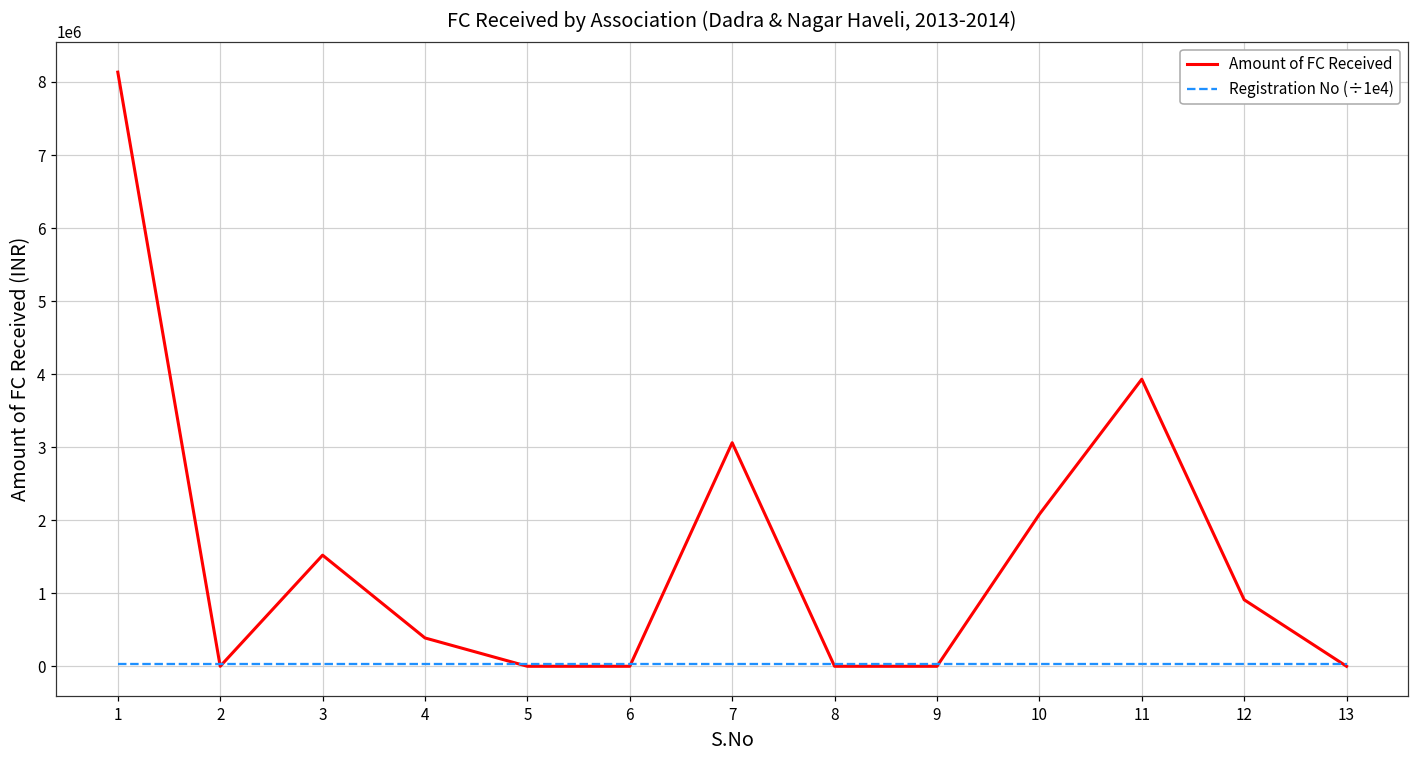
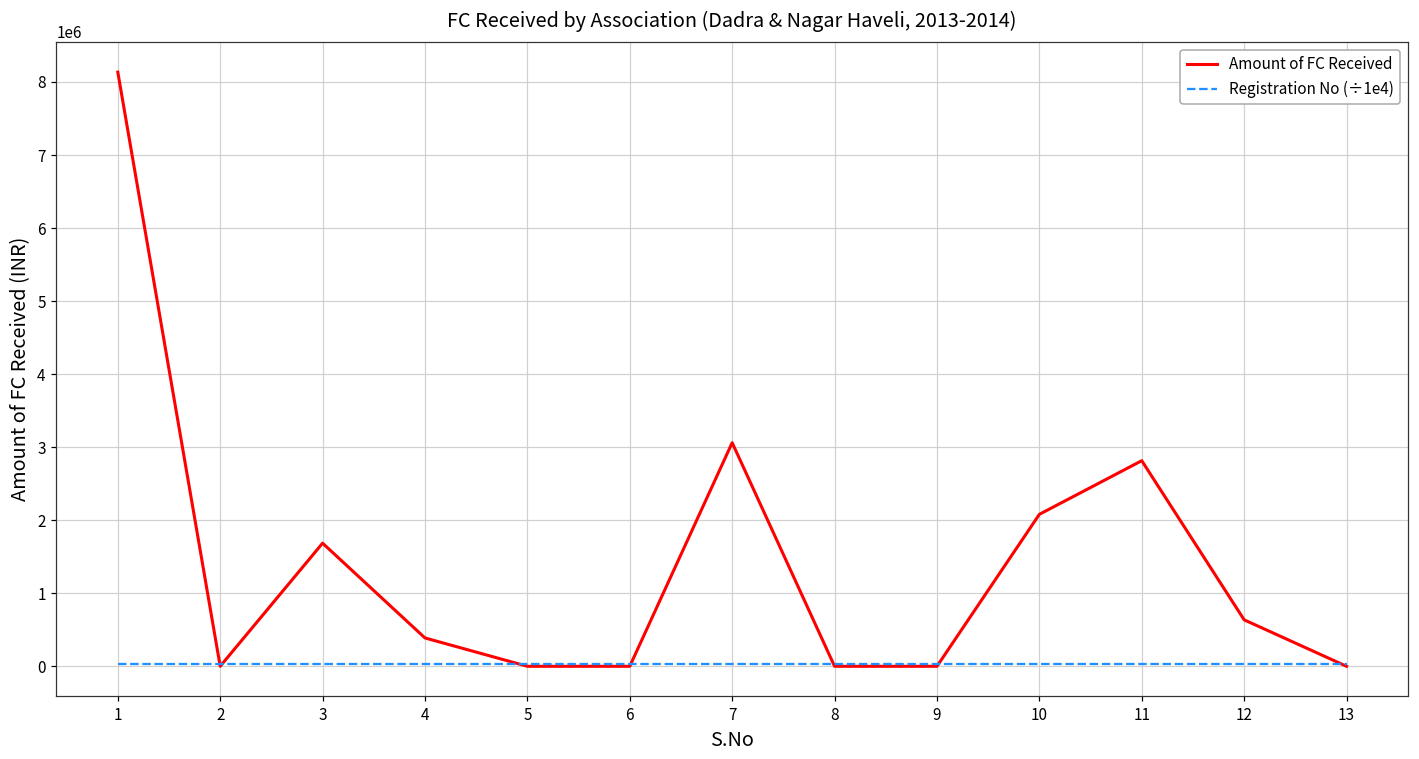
Amount of FC Received, 3: 1500000 -> 1700000
Amount of FC Received, 11: 3900000 -> 2800000
Amount of FC Received, 12: 900000 -> 600000
